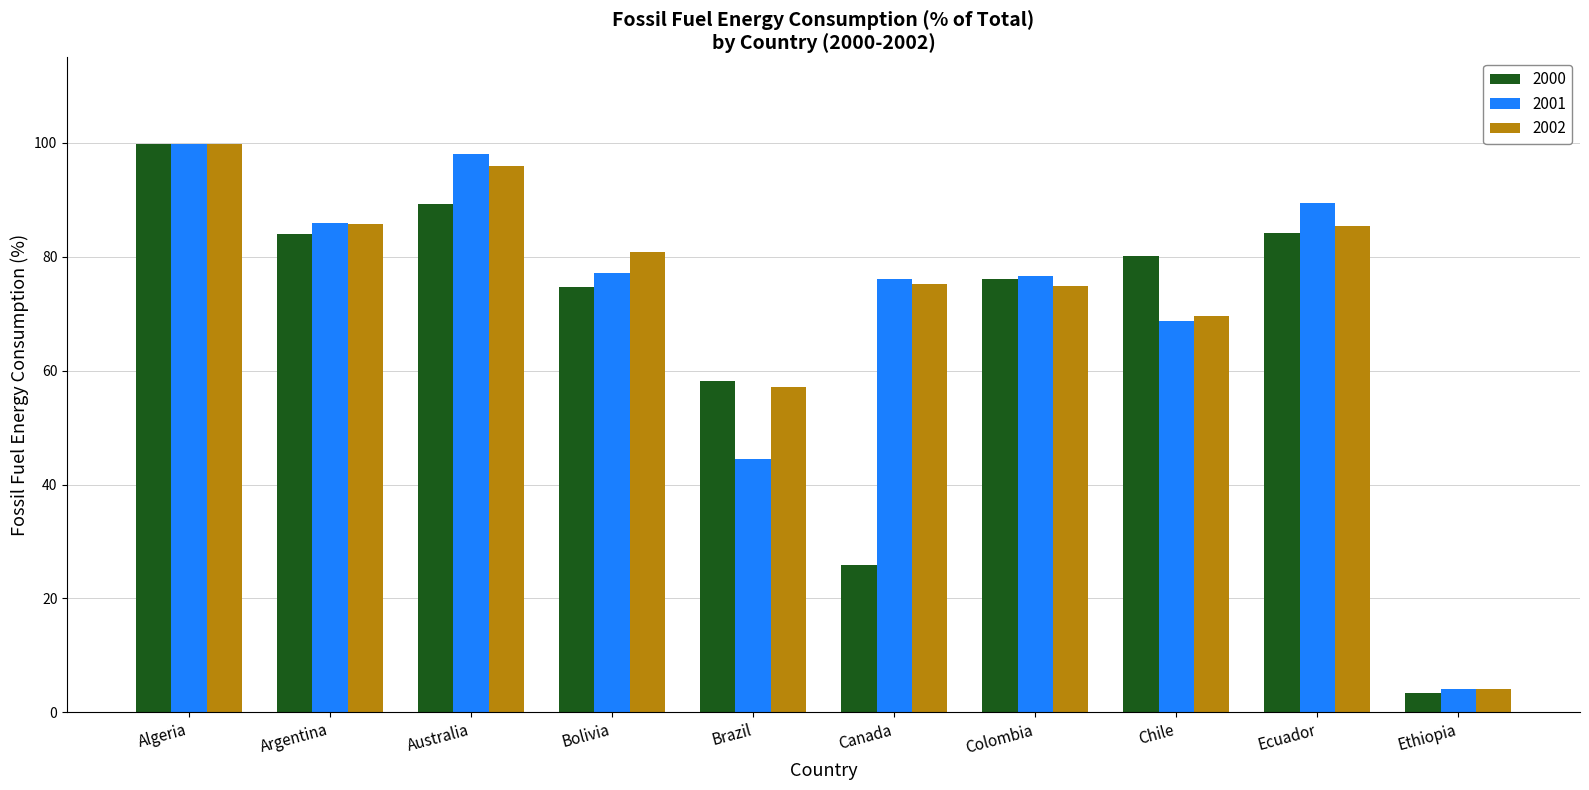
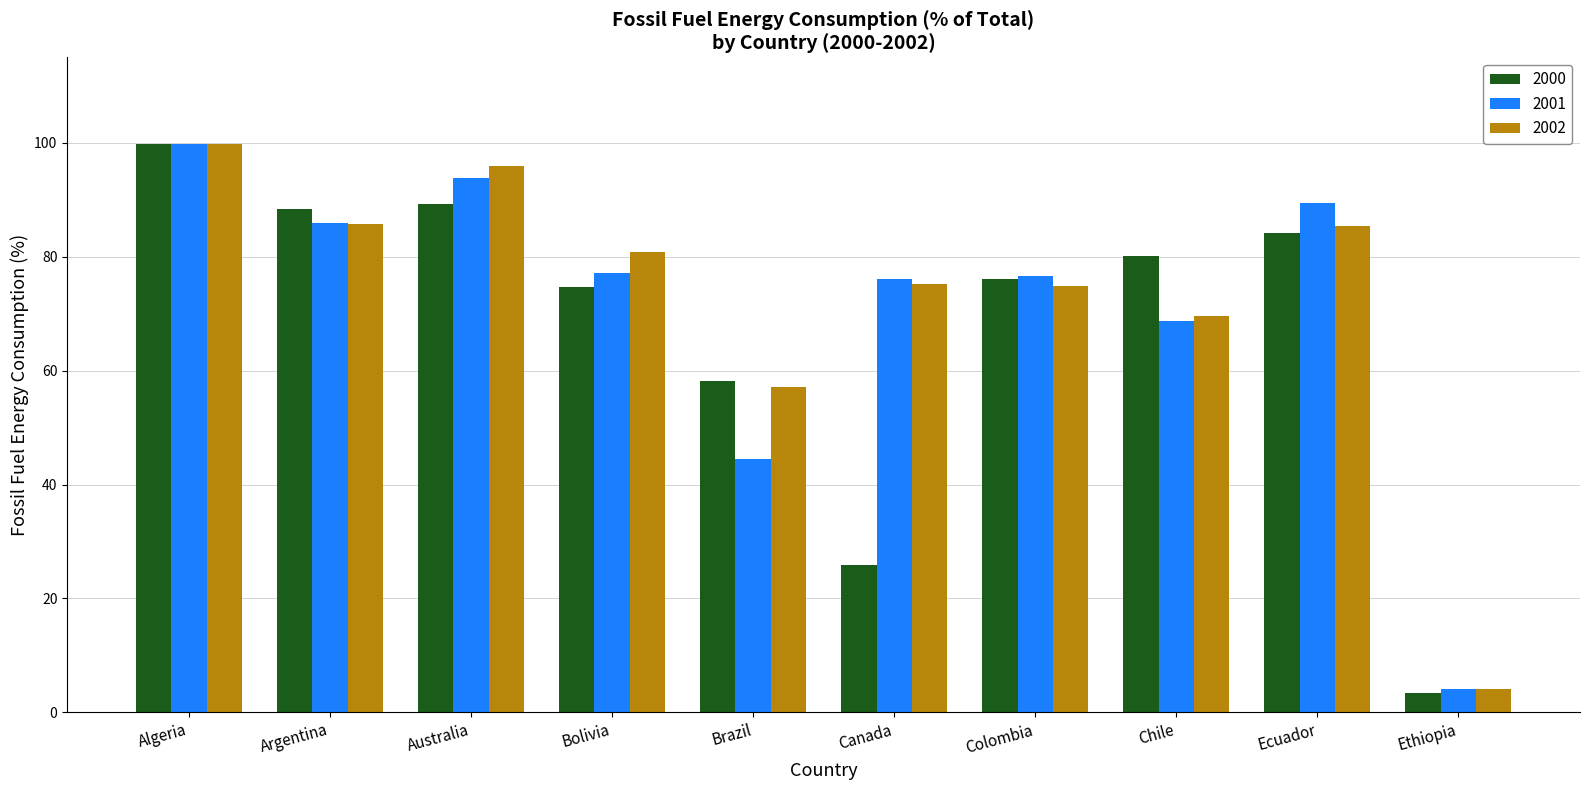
2000, Argentina: 84 -> 88
2001, Australia: 98 -> 94
